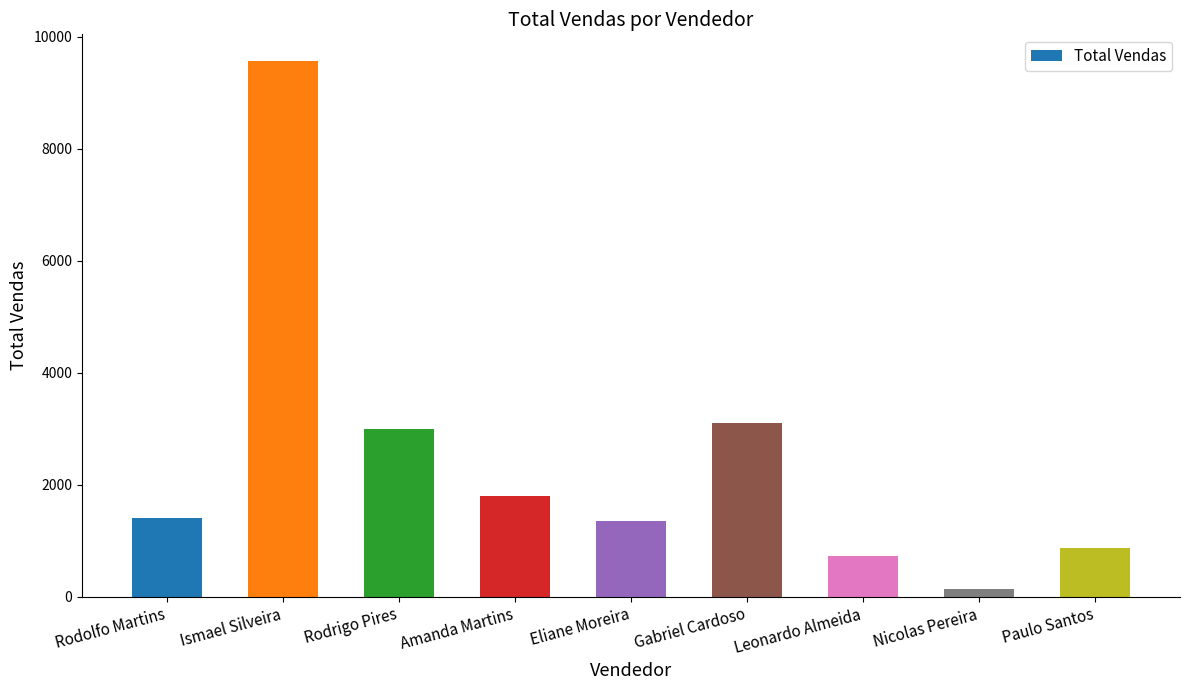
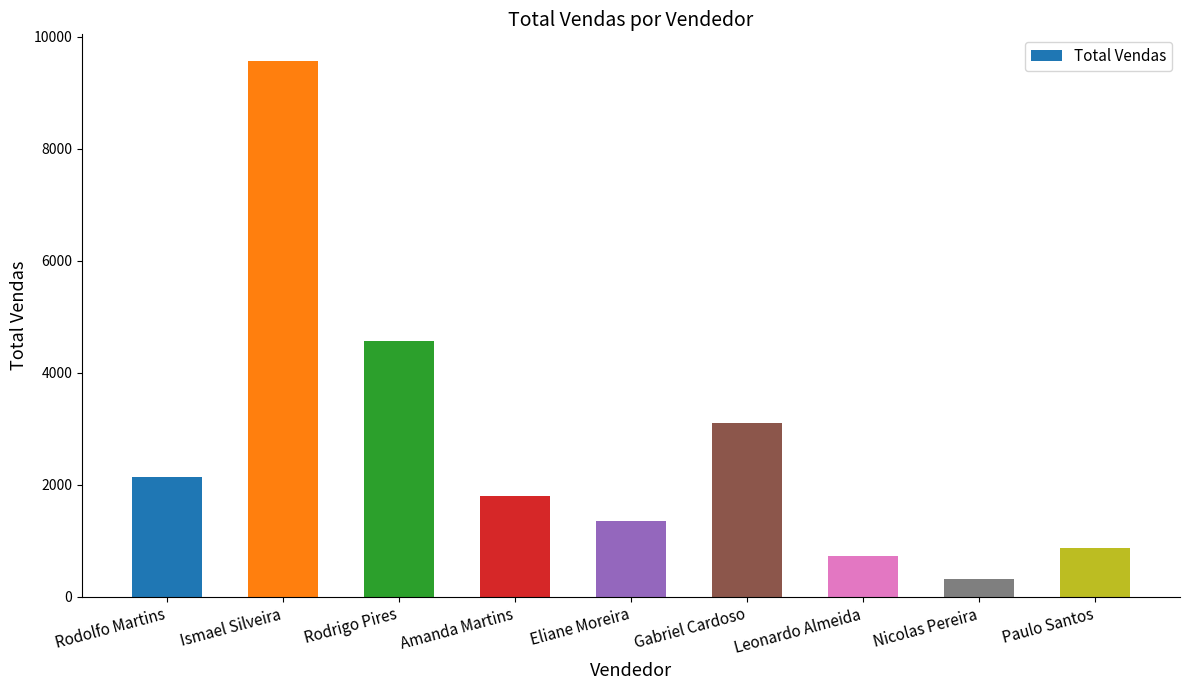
Rodolfo Martins: 1400 -> 2100
Rodrigo Pires: 3000 -> 4600
Nicolas Pereira: 100 -> 300
